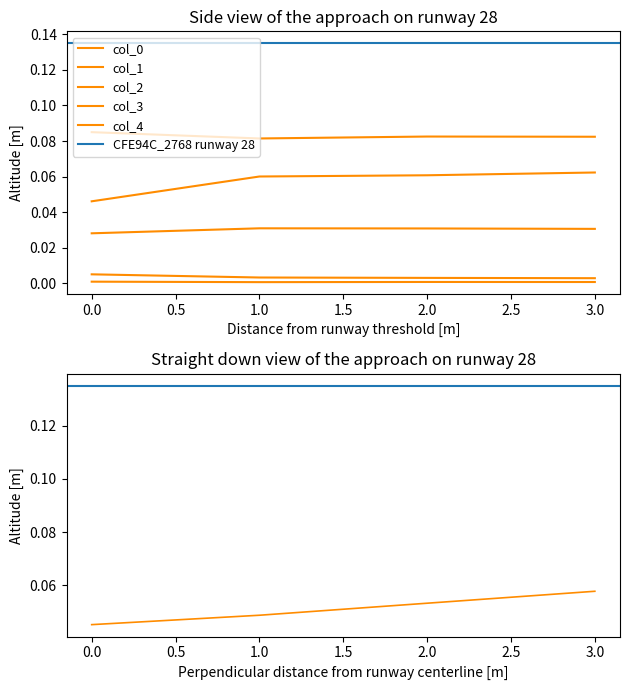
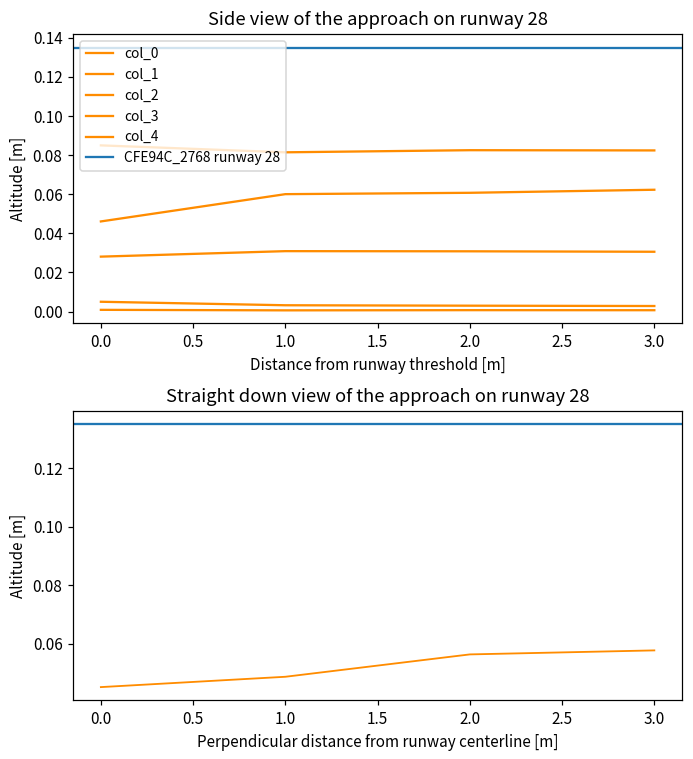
Straight down view of the approach on runway 28, 2.0: 0.053 -> 0.056
